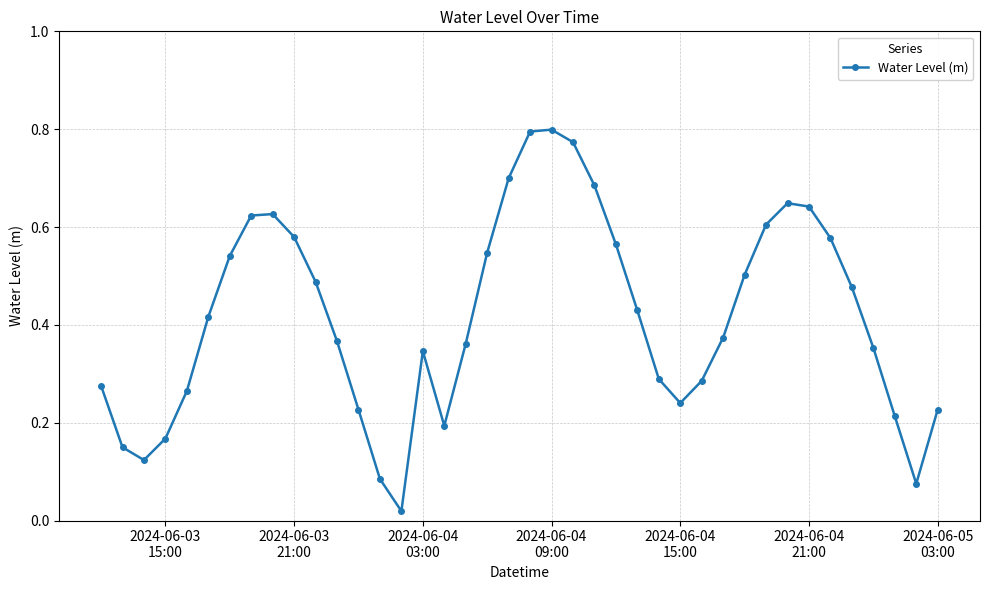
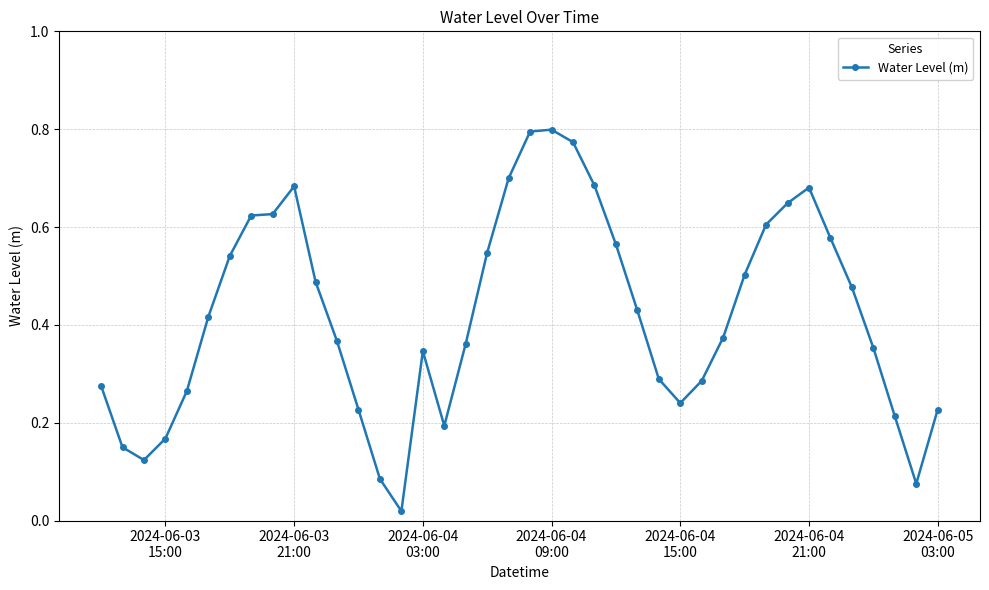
2024-06-03 21:00: 0.58 -> 0.68
2024-06-04 21:00: 0.64 -> 0.68
